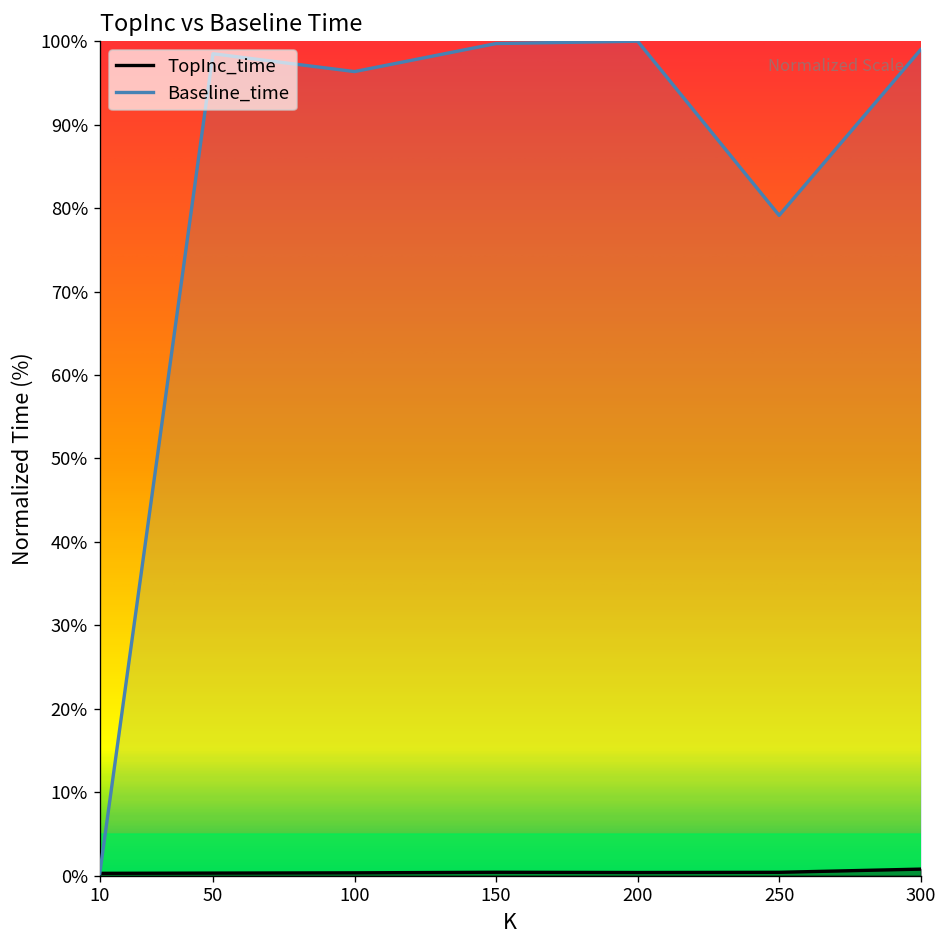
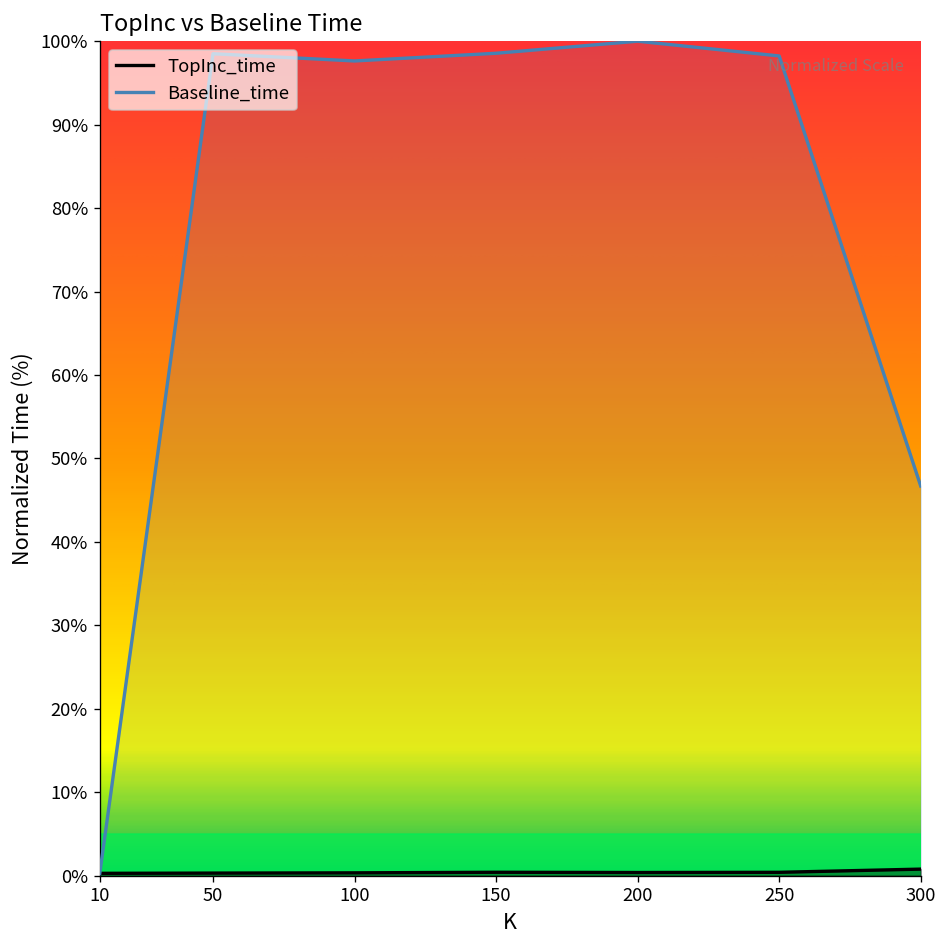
Baseline_time, 100: 96% -> 98%
Baseline_time, 150: 100% -> 99%
Baseline_time, 250: 79% -> 98%
Baseline_time, 300: 99% -> 47%
